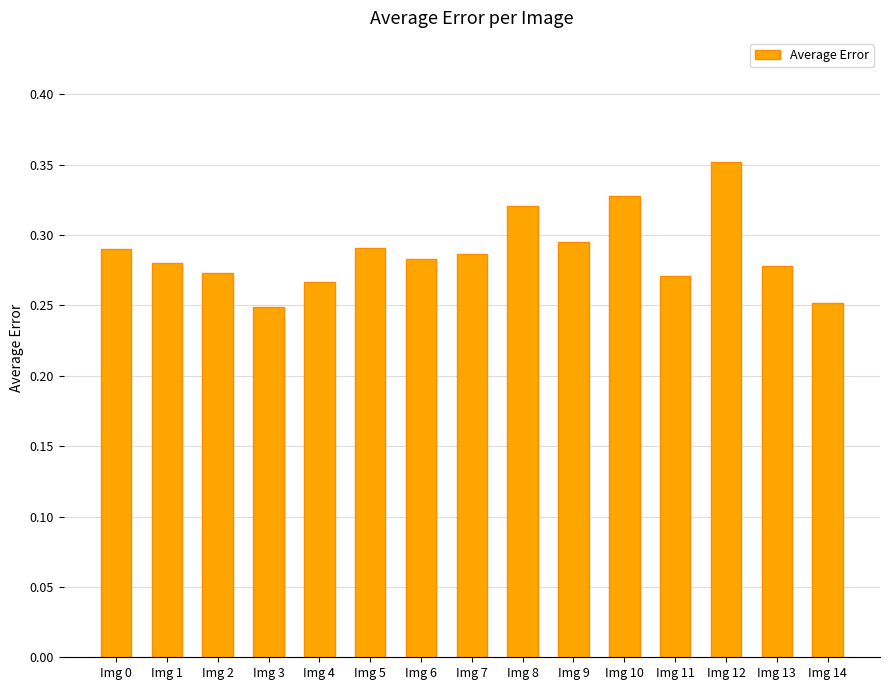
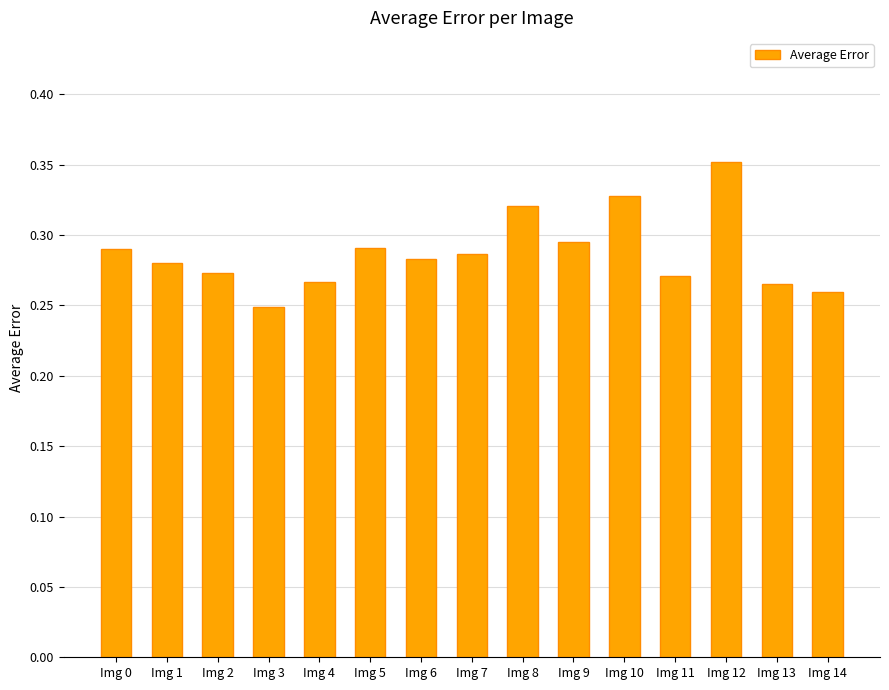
Img 13: 0.278 -> 0.265
Img 14: 0.252 -> 0.260
